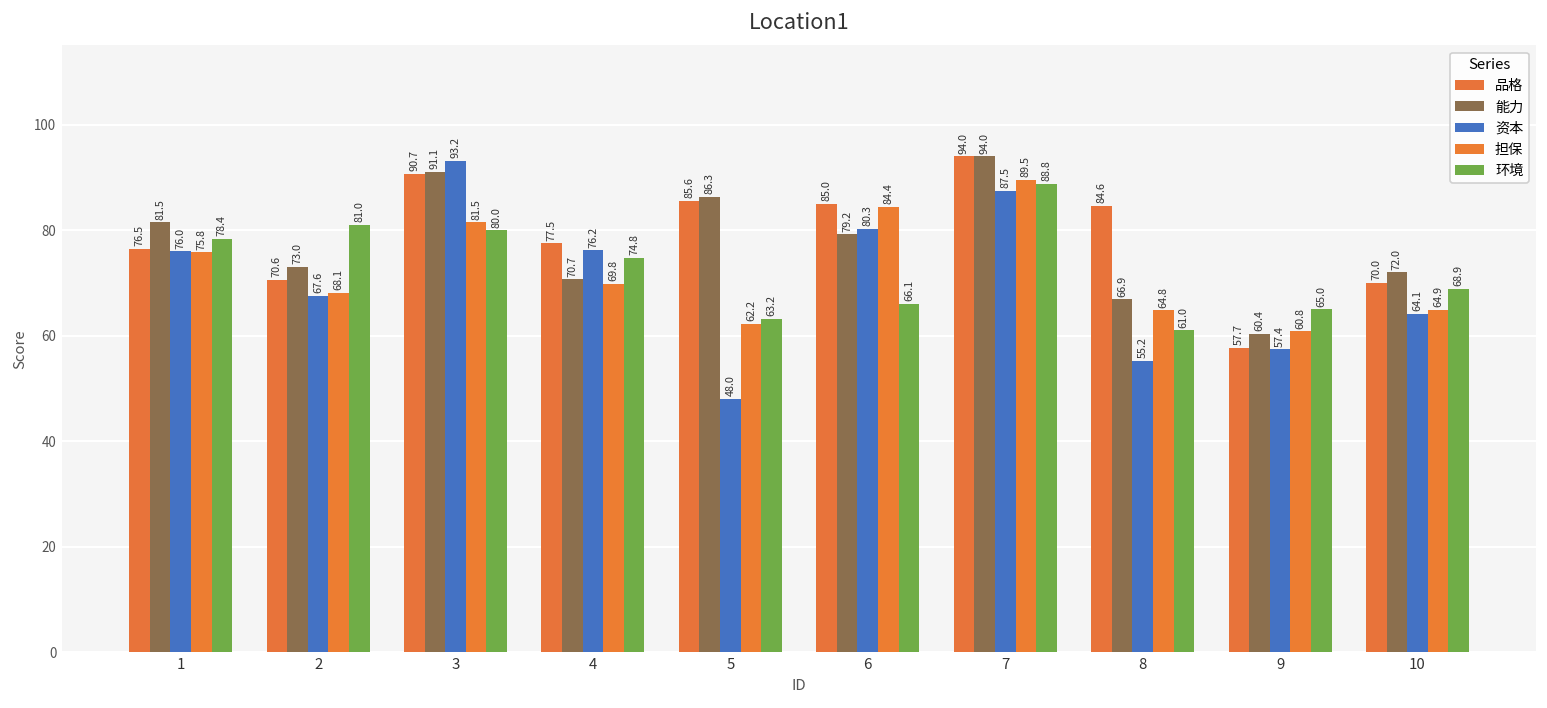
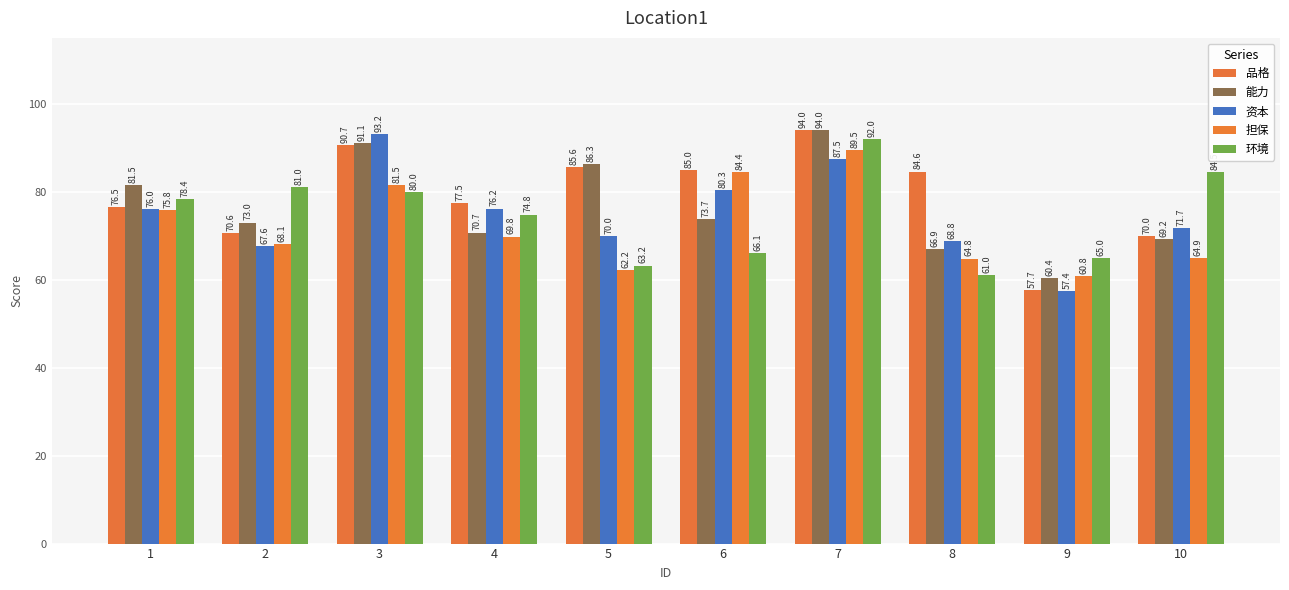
资本, 5: 48.0 -> 70.0
能力, 6: 79.2 -> 73.7
环境, 7: 88.8 -> 92.0
资本, 8: 55.2 -> 68.8
能力, 10: 72.0 -> 69.2
资本, 10: 64.1 -> 71.7
环境, 10: 69 -> 85
